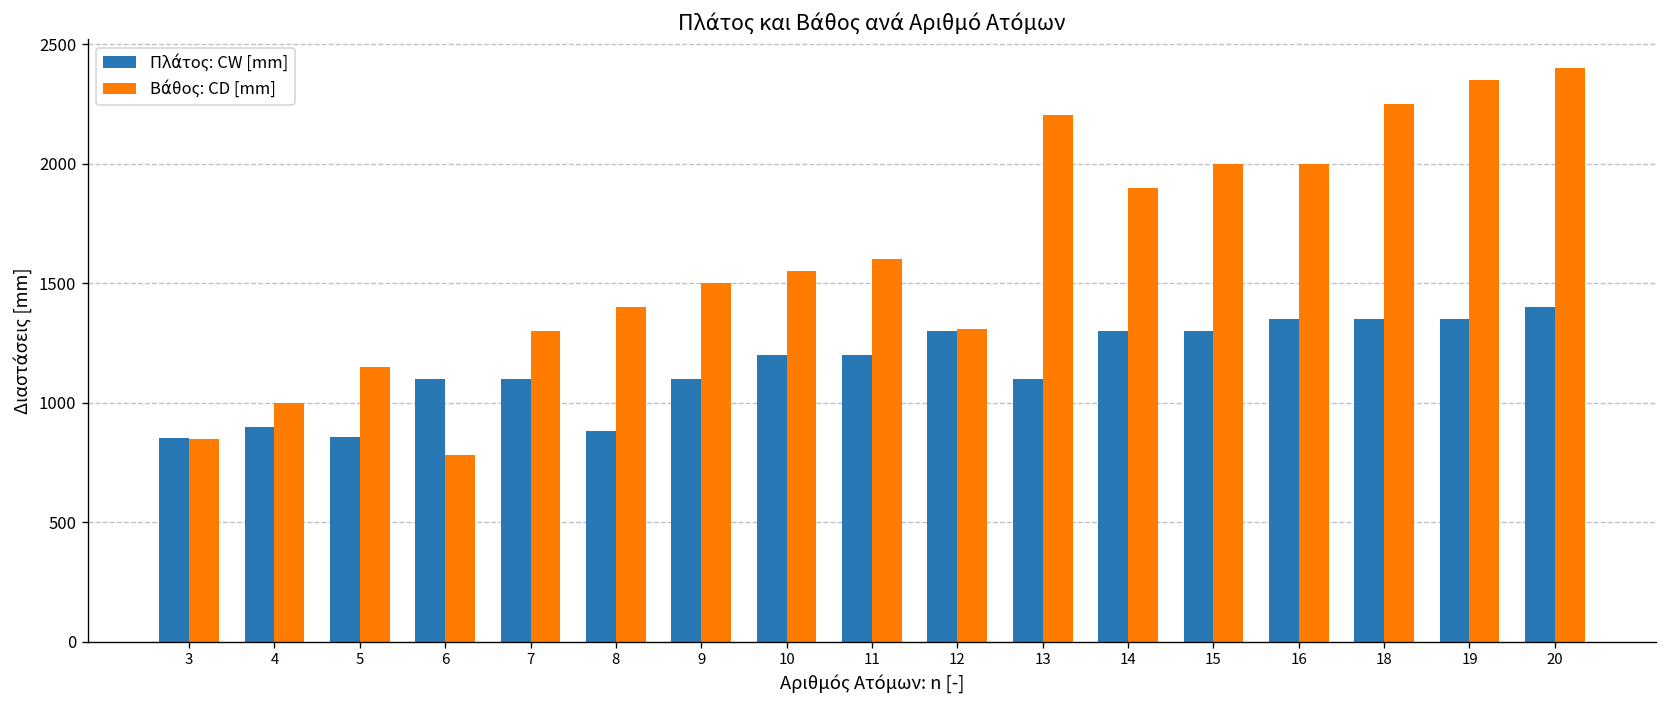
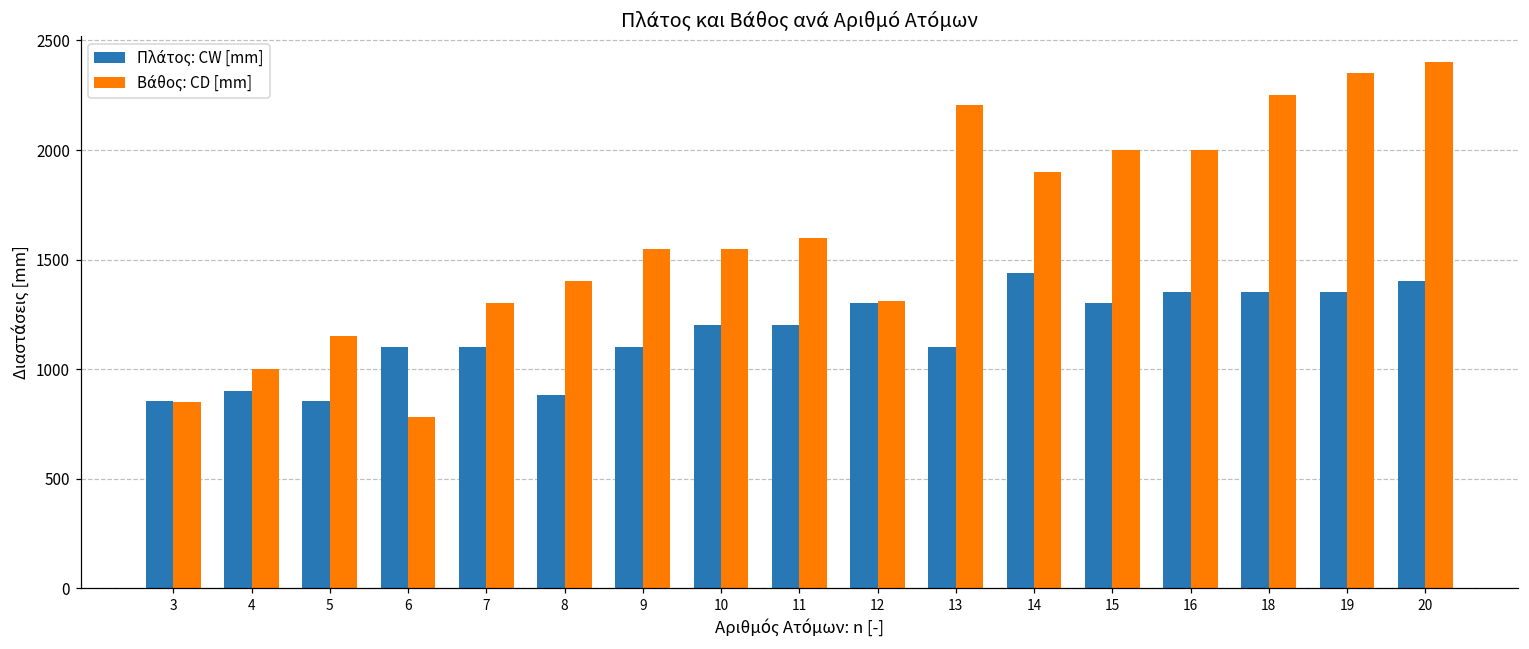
Βάθος: CD [mm], 9: 1500 -> 1550
Πλάτος: CW [mm], 14: 1300 -> 1440
